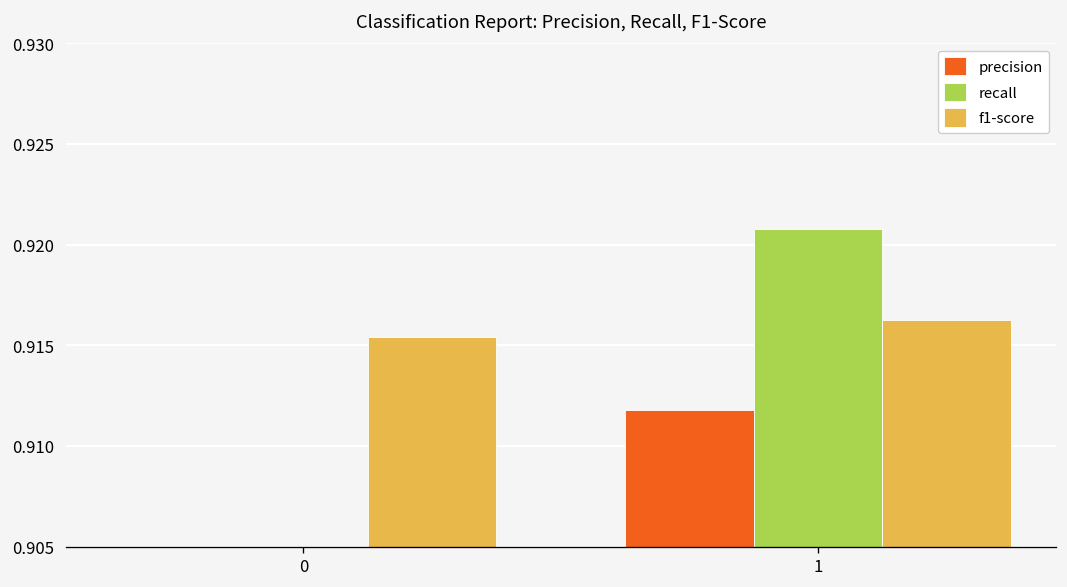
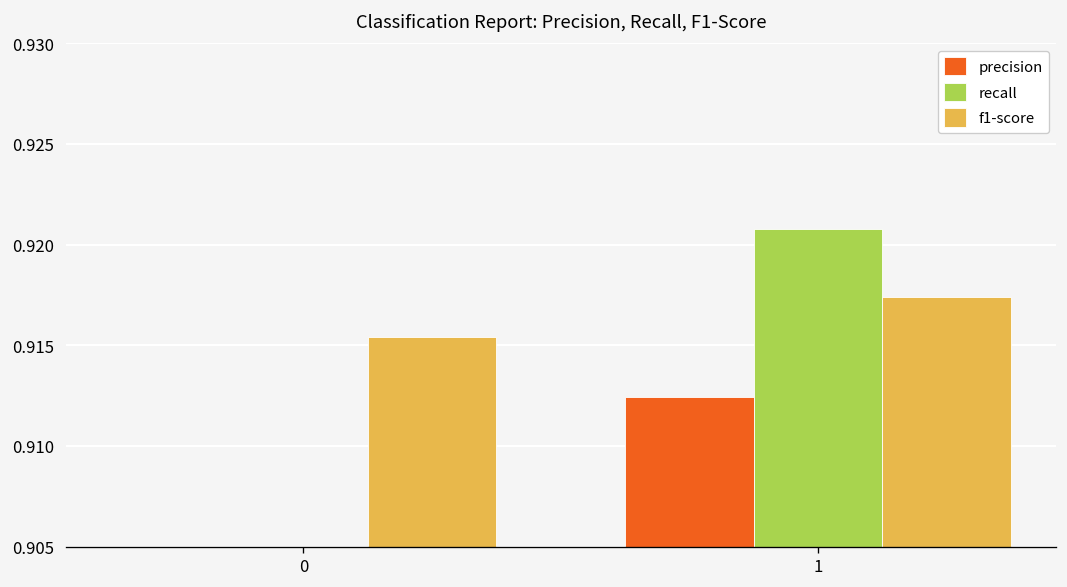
precision, 1: 0.9118 -> 0.9124
f1-score, 1: 0.9163 -> 0.9174
